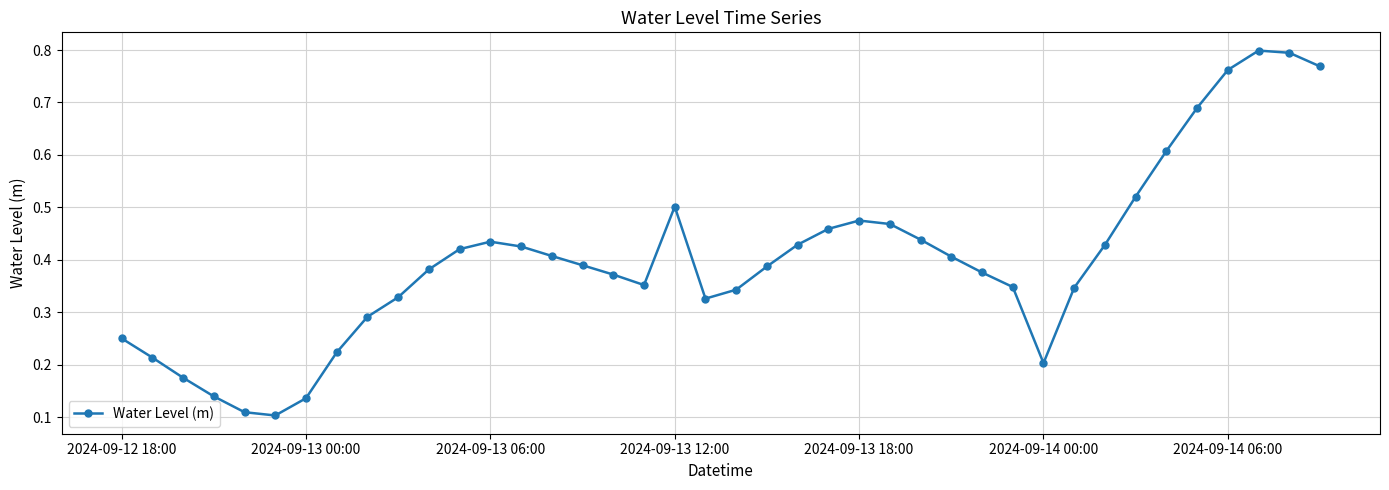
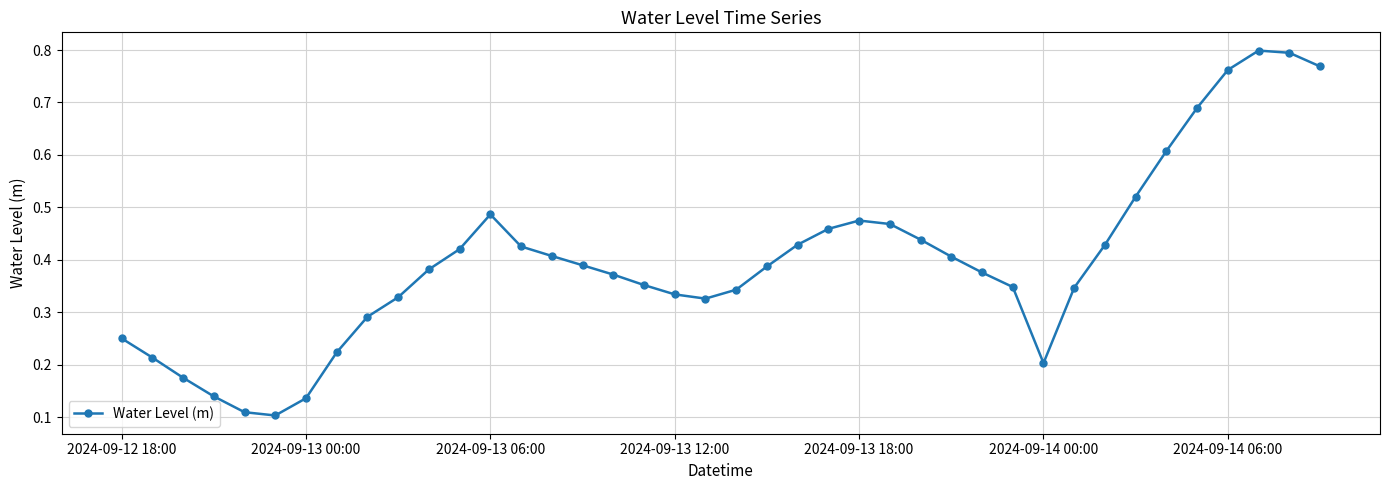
2024-09-13 06:00: 0.43 -> 0.49
2024-09-13 12:00: 0.50 -> 0.33
